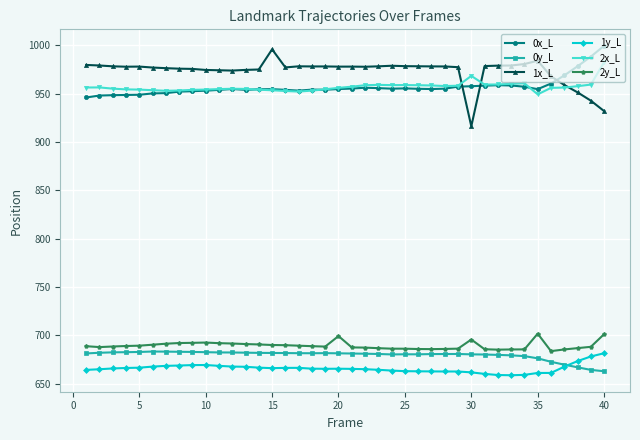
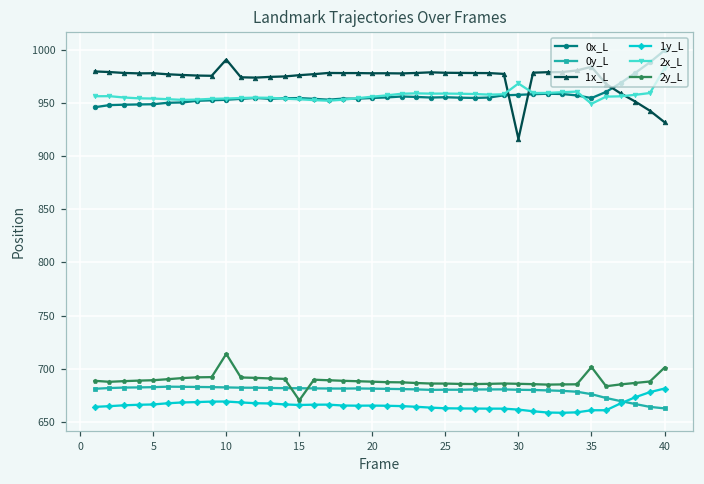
1x_L, 10: 970 -> 990
2y_L, 10: 690 -> 710
1x_L, 15: 1000 -> 980
2y_L, 15: 690 -> 670
2y_L, 20: 700 -> 690
2y_L, 30: 700 -> 690
